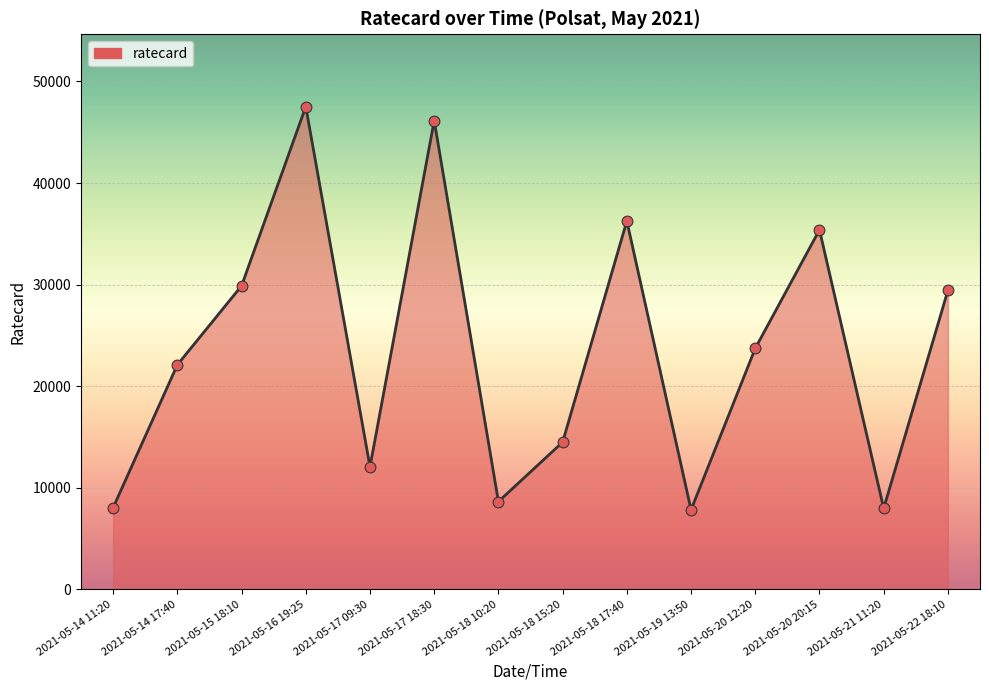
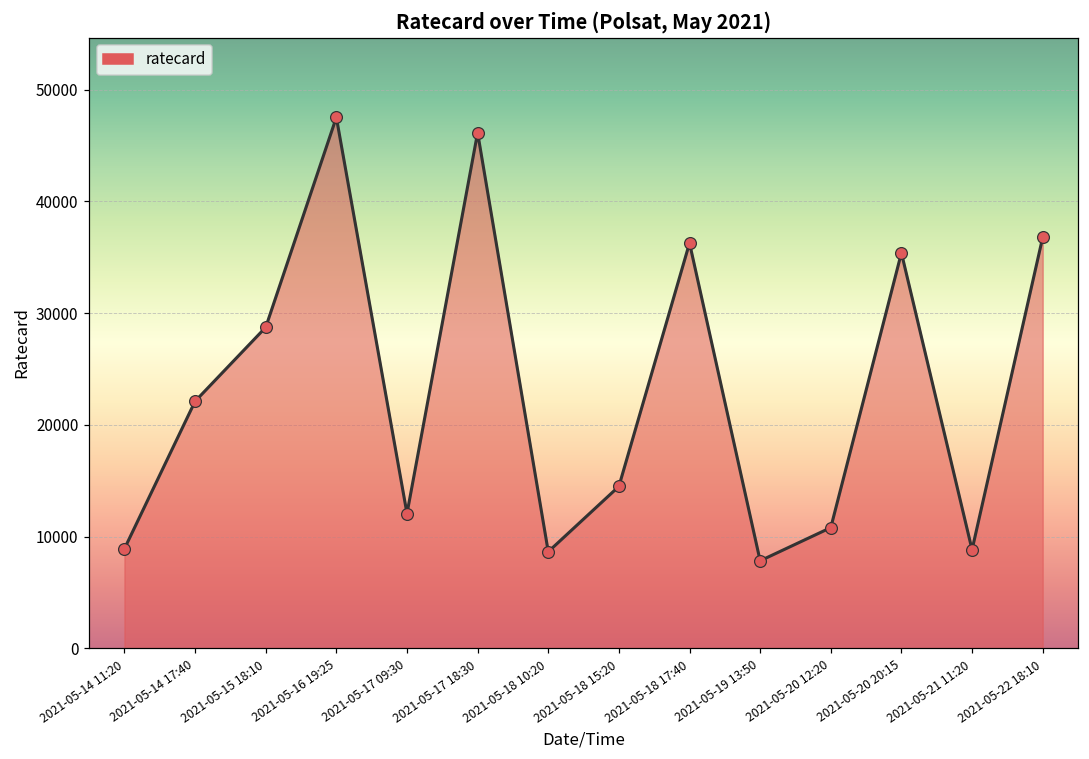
2021-05-14 11:20: 8000 -> 8900
2021-05-15 18:10: 29900 -> 28700
2021-05-20 12:20: 23700 -> 10800
2021-05-21 11:20: 8000 -> 8800
2021-05-22 18:10: 29400 -> 36800
